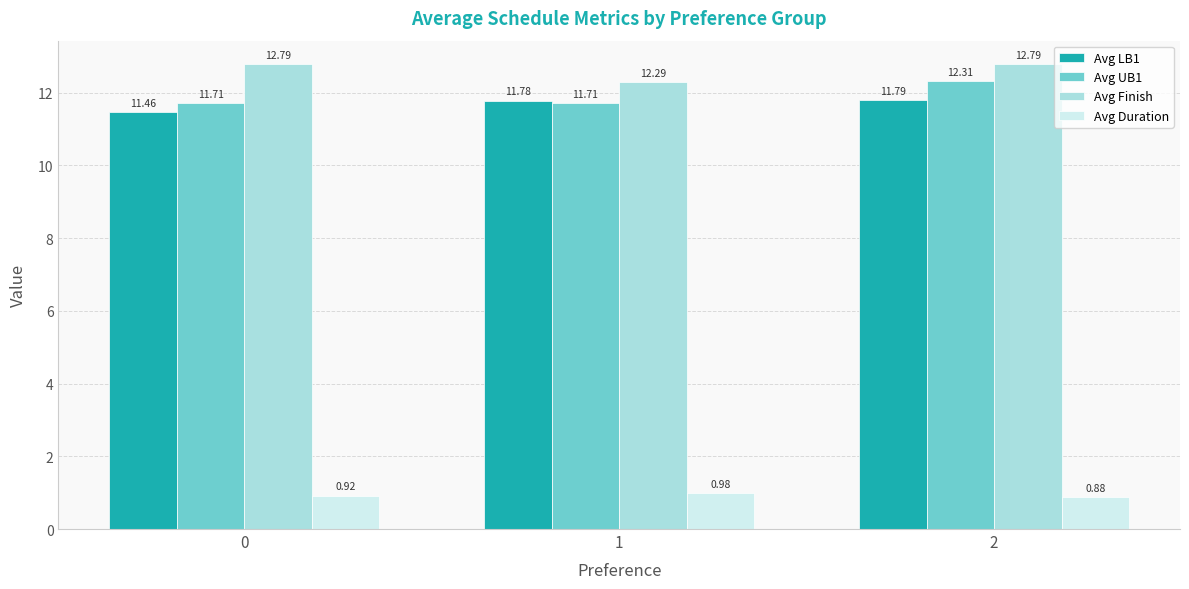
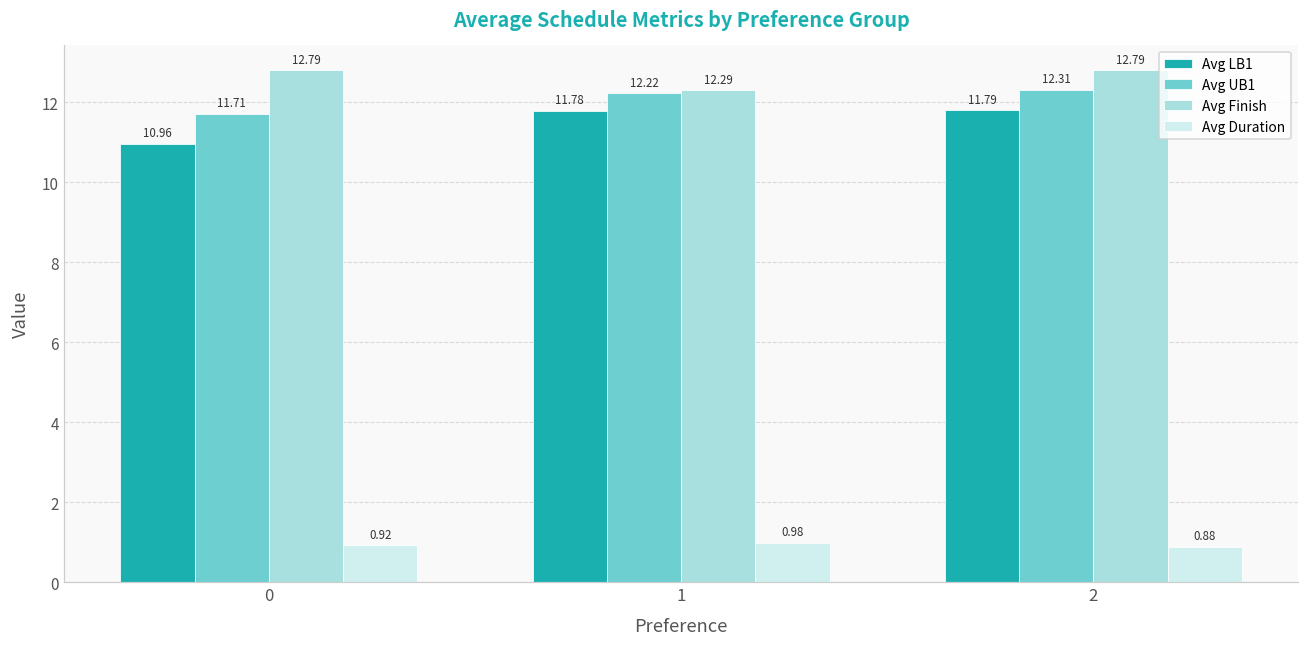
Avg LB1, 0: 11.46 -> 10.96
Avg UB1, 1: 11.71 -> 12.22
